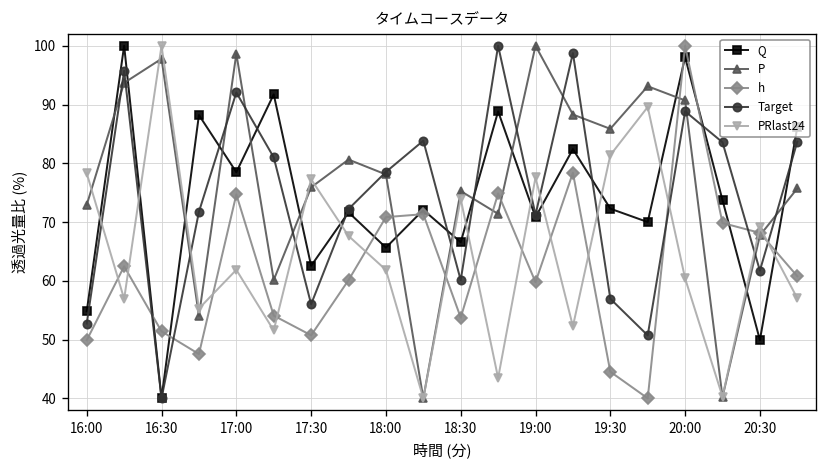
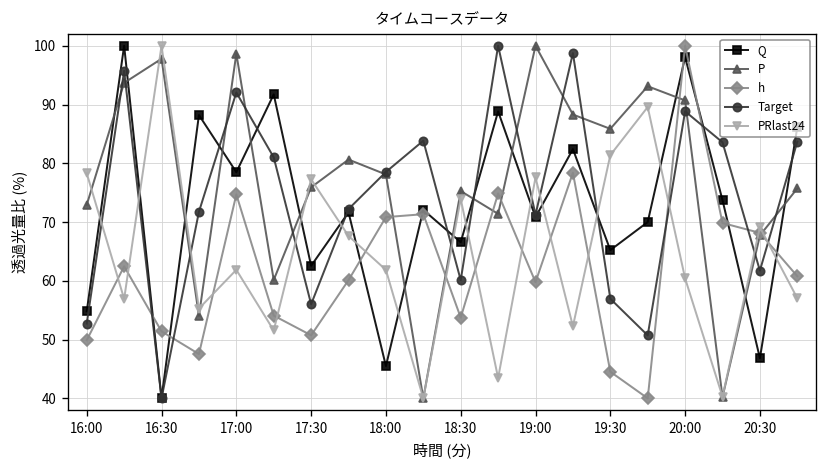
Q, 18:00: 66 -> 45
Q, 19:30: 72 -> 65
Q, 20:30: 50 -> 47
